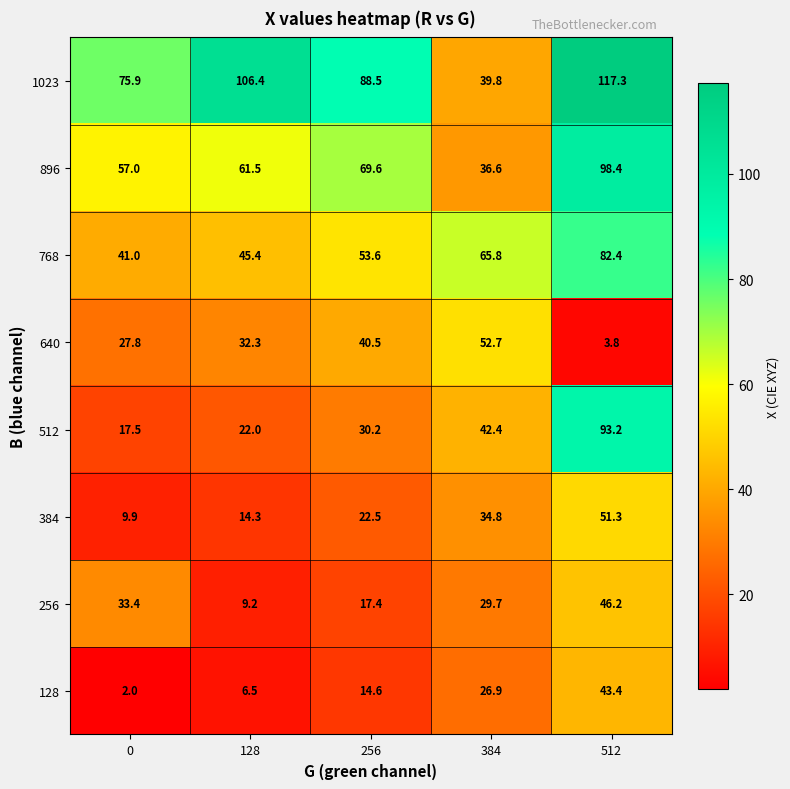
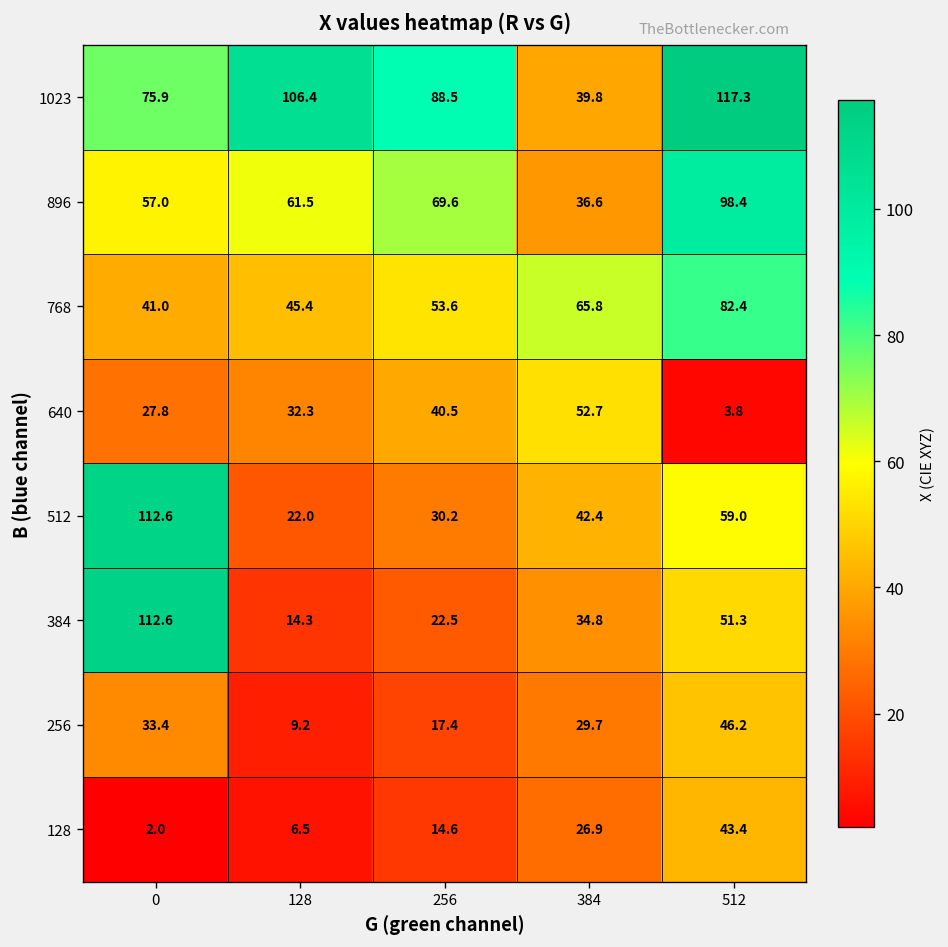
512, 0: 17.5 -> 112.6
512, 512: 93.2 -> 59.0
384, 0: 9.9 -> 112.6
